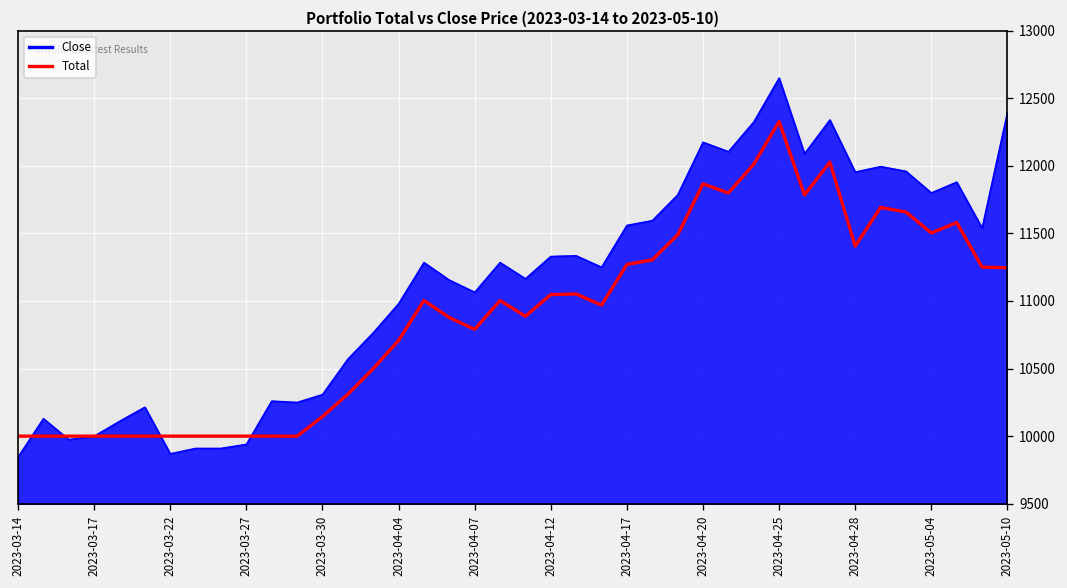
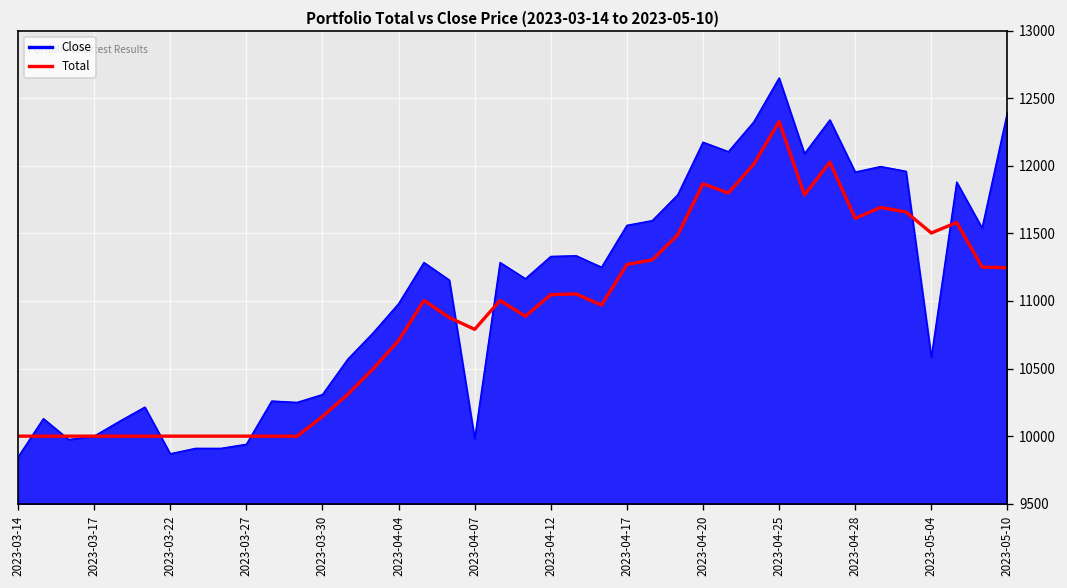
Close, 2023-04-07: 11070 -> 9980
Total, 2023-04-28: 11410 -> 11610
Close, 2023-05-04: 11800 -> 10590
